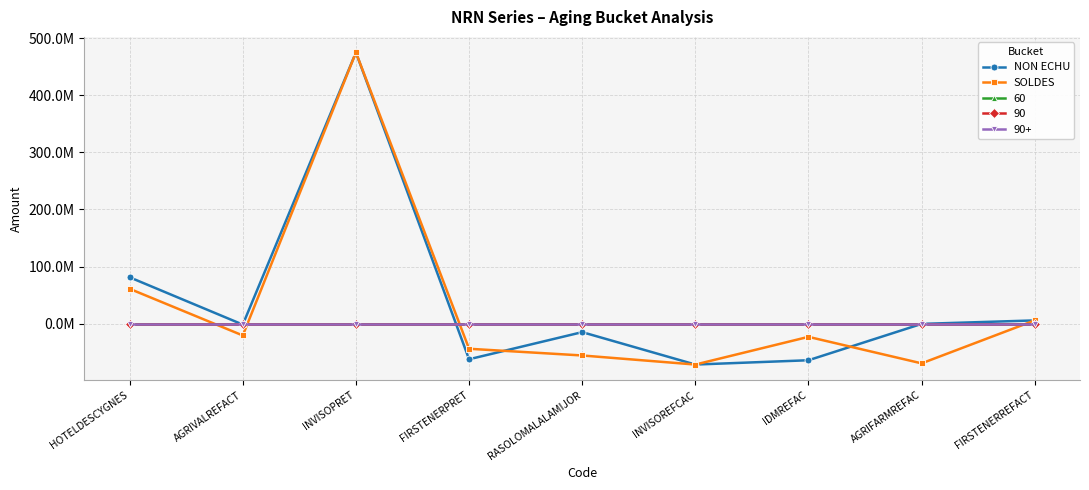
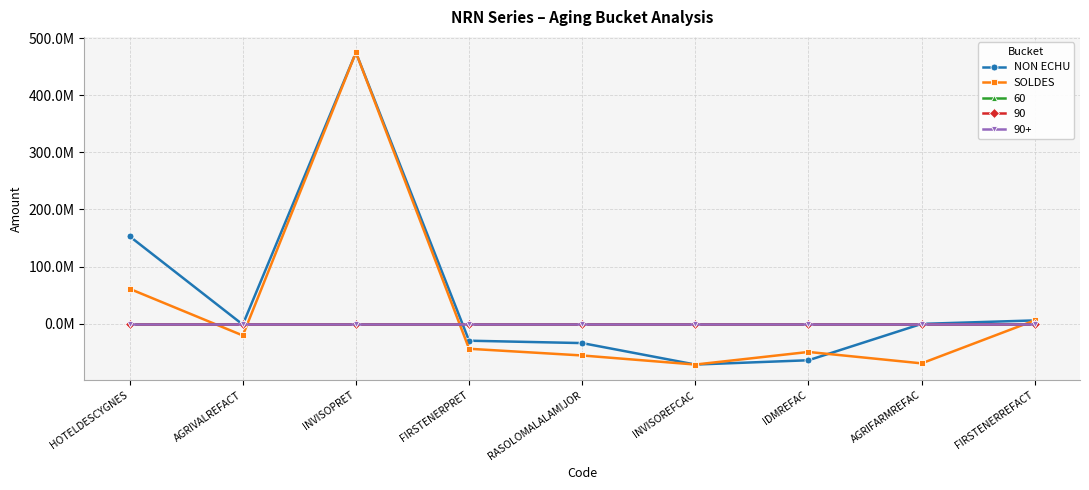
NON ECHU, HOTELDESCYGNES: 80000000 -> 150000000
NON ECHU, FIRSTENERPRET: -60000000 -> -30000000
NON ECHU, RASOLOMALALAMIJOR: -20000000 -> -30000000
SOLDES, IDMREFAC: -20000000 -> -50000000
